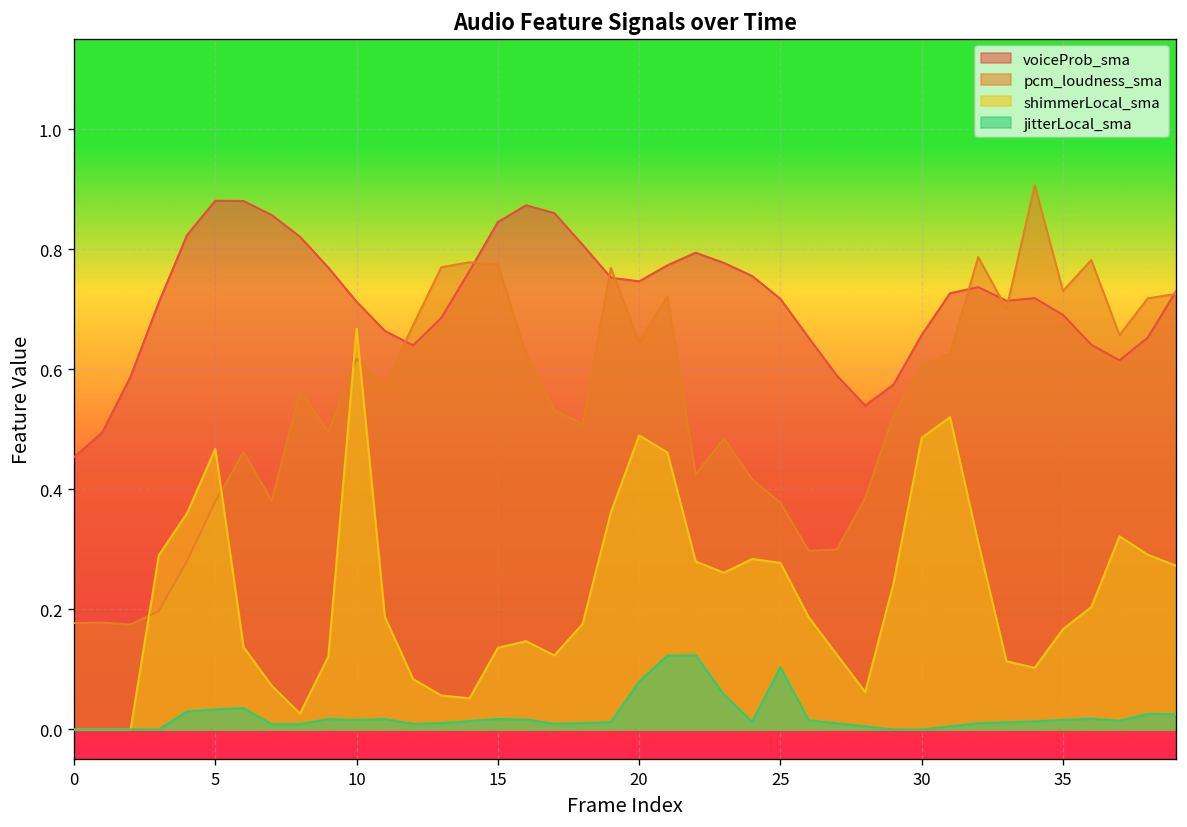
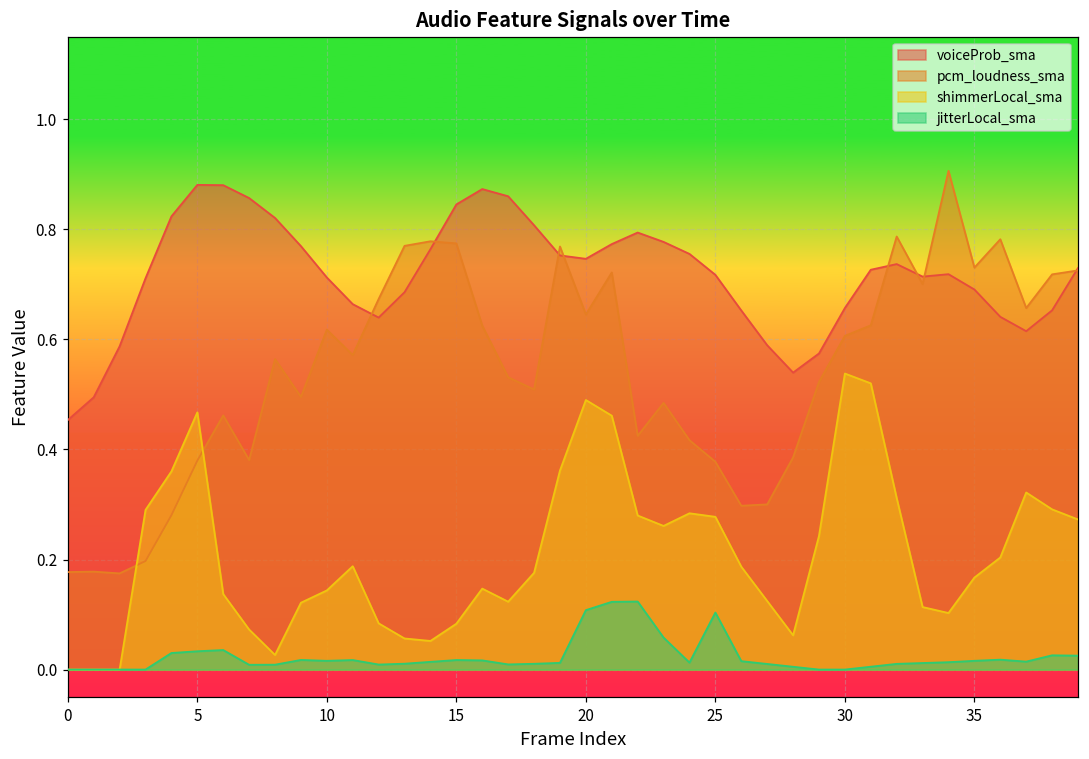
shimmerLocal_sma, 10: 0.67 -> 0.14
shimmerLocal_sma, 15: 0.14 -> 0.08
jitterLocal_sma, 20: 0.08 -> 0.11
shimmerLocal_sma, 30: 0.49 -> 0.54
